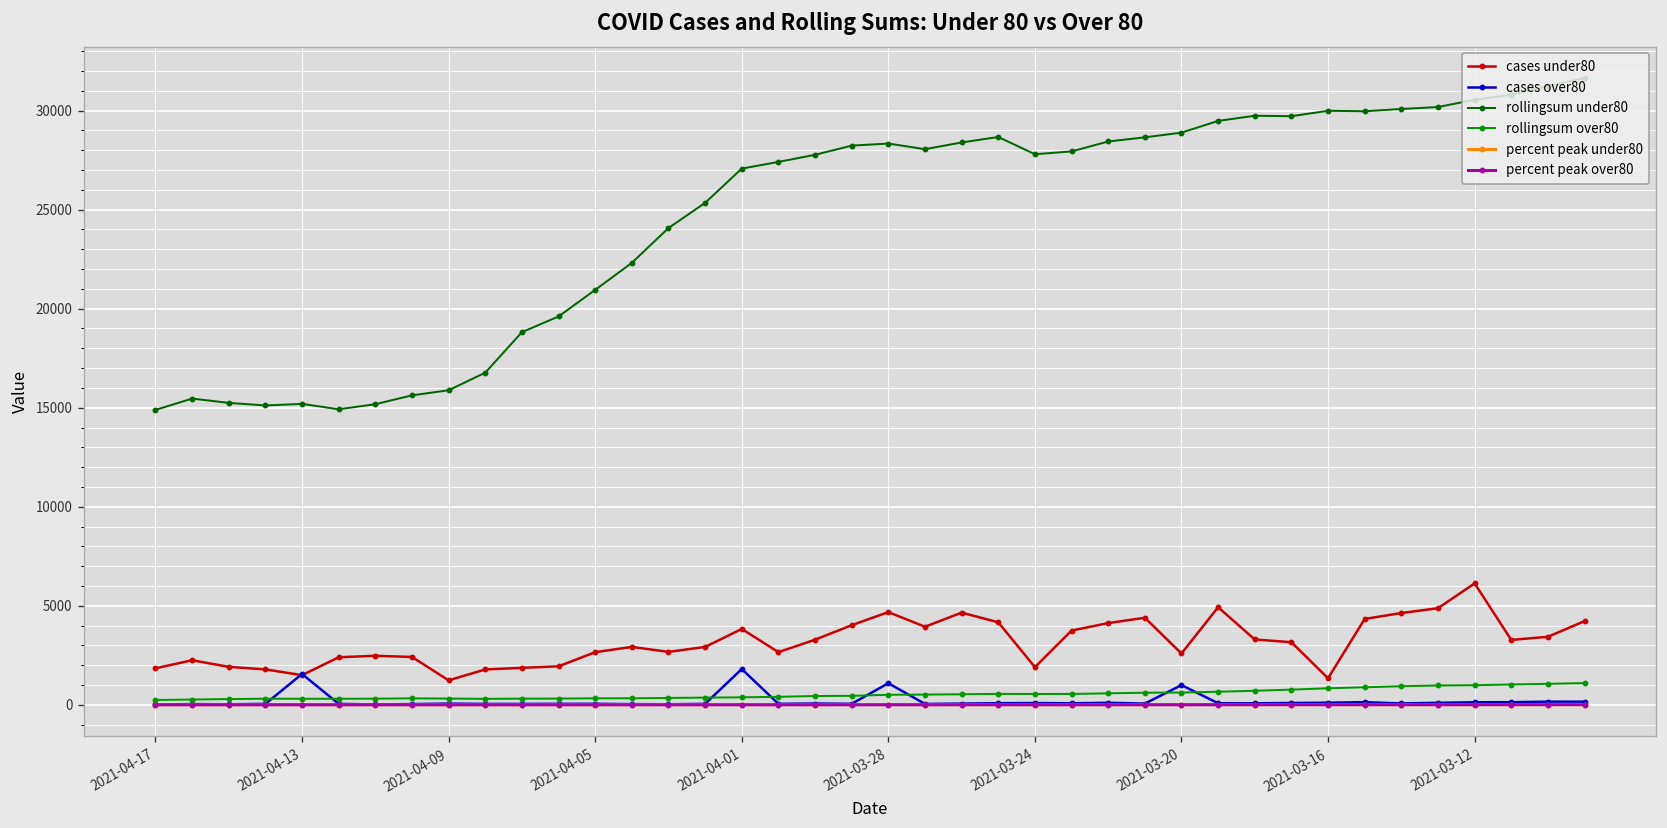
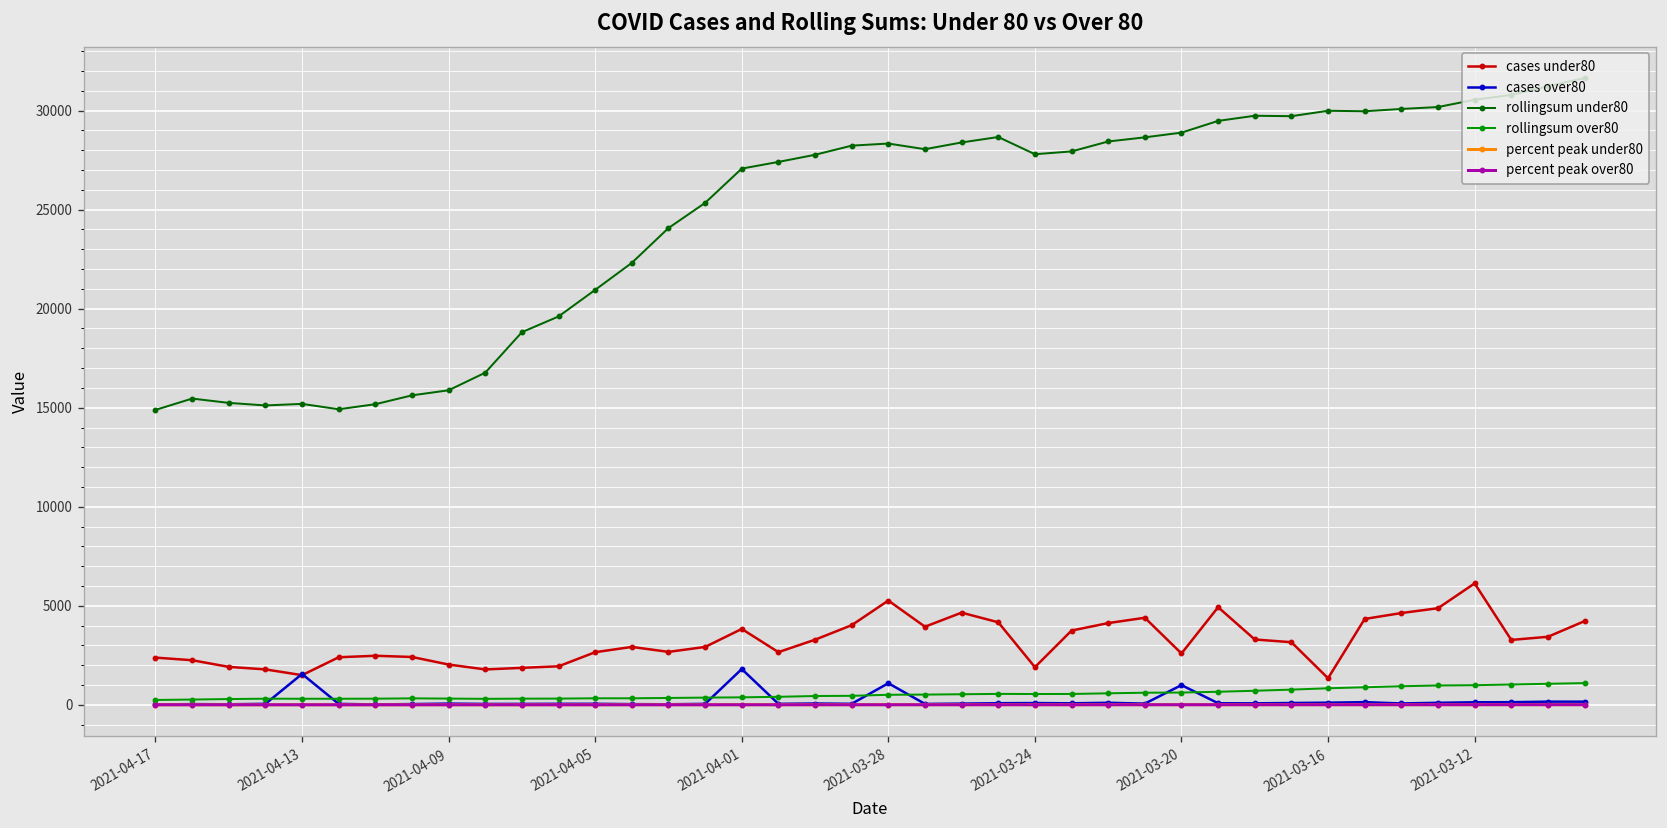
cases under80, 2021-04-17: 1800 -> 2400
cases under80, 2021-04-09: 1200 -> 2000
cases under80, 2021-03-28: 4700 -> 5300
